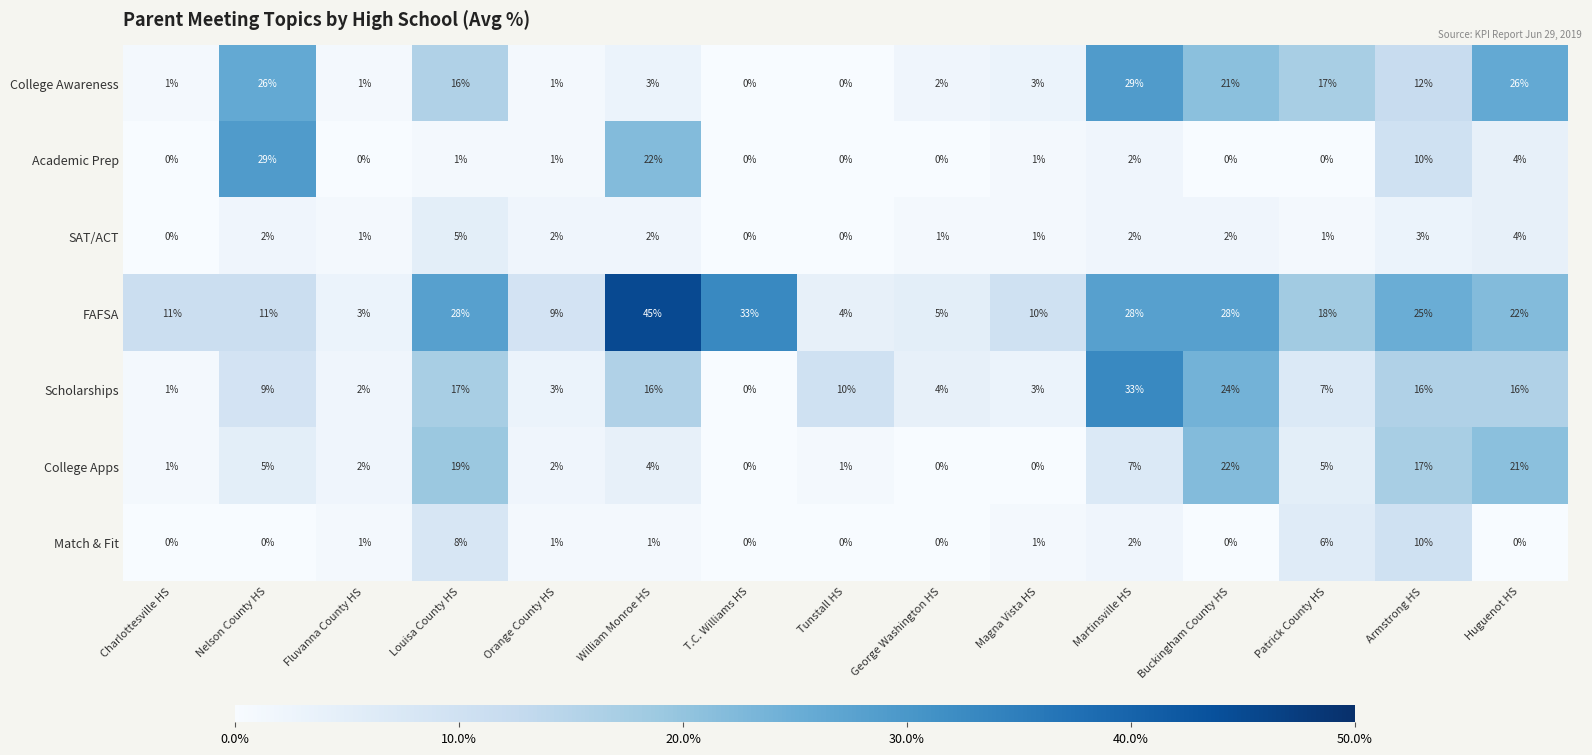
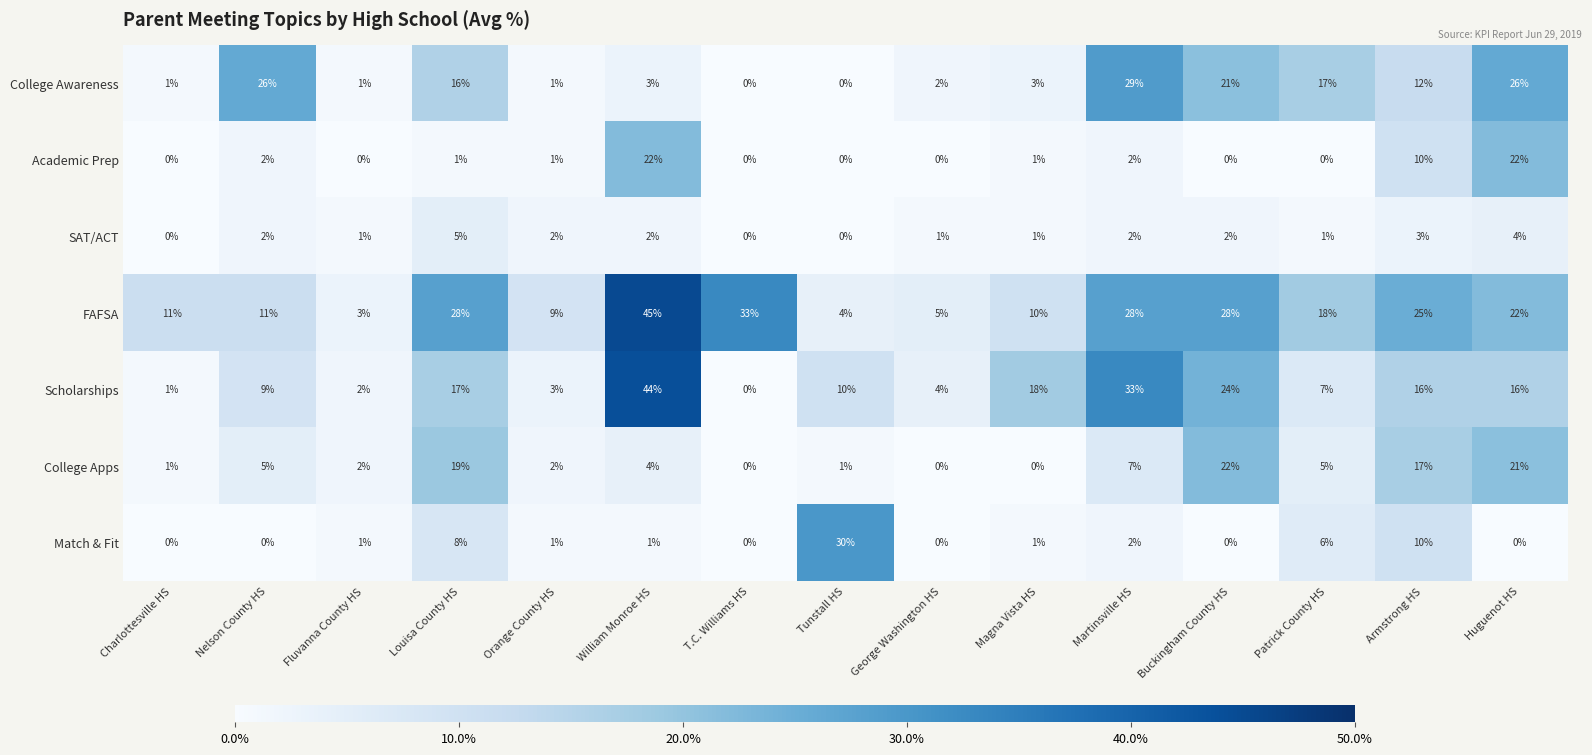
Academic Prep, Nelson County HS: 29% -> 2%
Academic Prep, Huguenot HS: 4% -> 22%
Scholarships, William Monroe HS: 16% -> 44%
Scholarships, Magna Vista HS: 3% -> 18%
Match & Fit, Tunstall HS: 0% -> 30%
